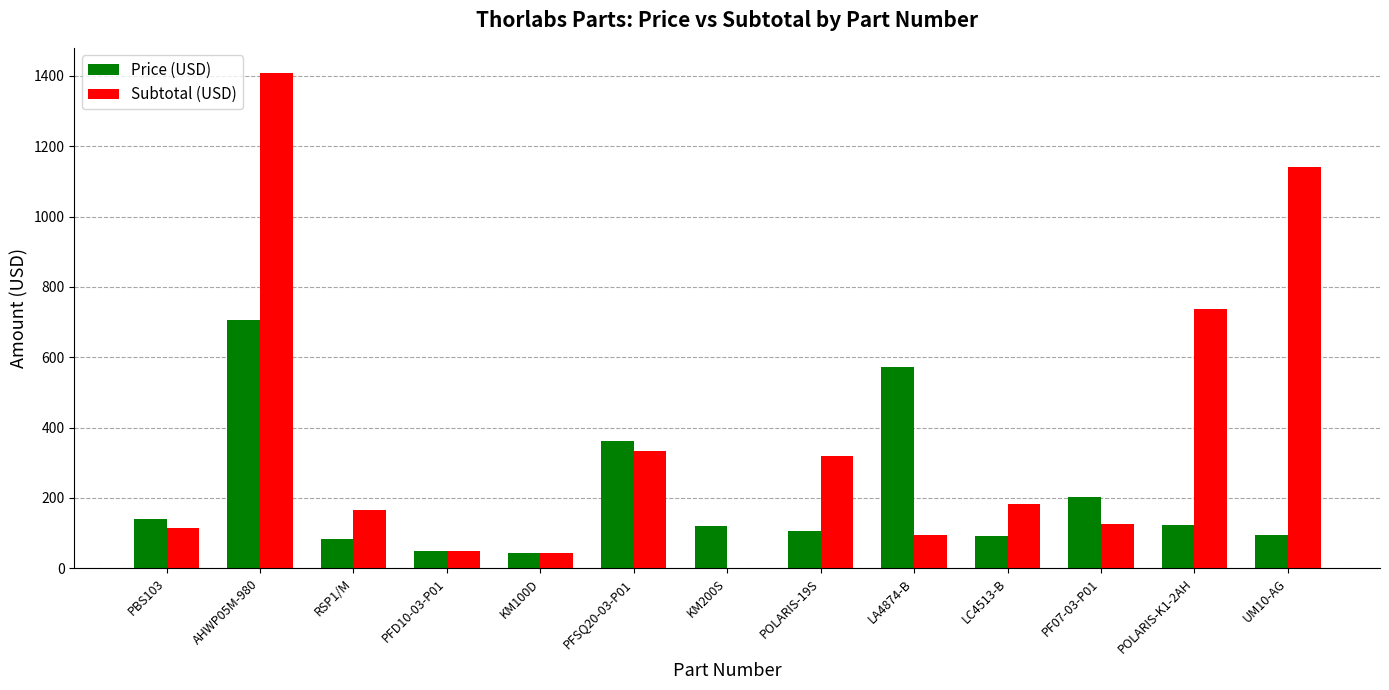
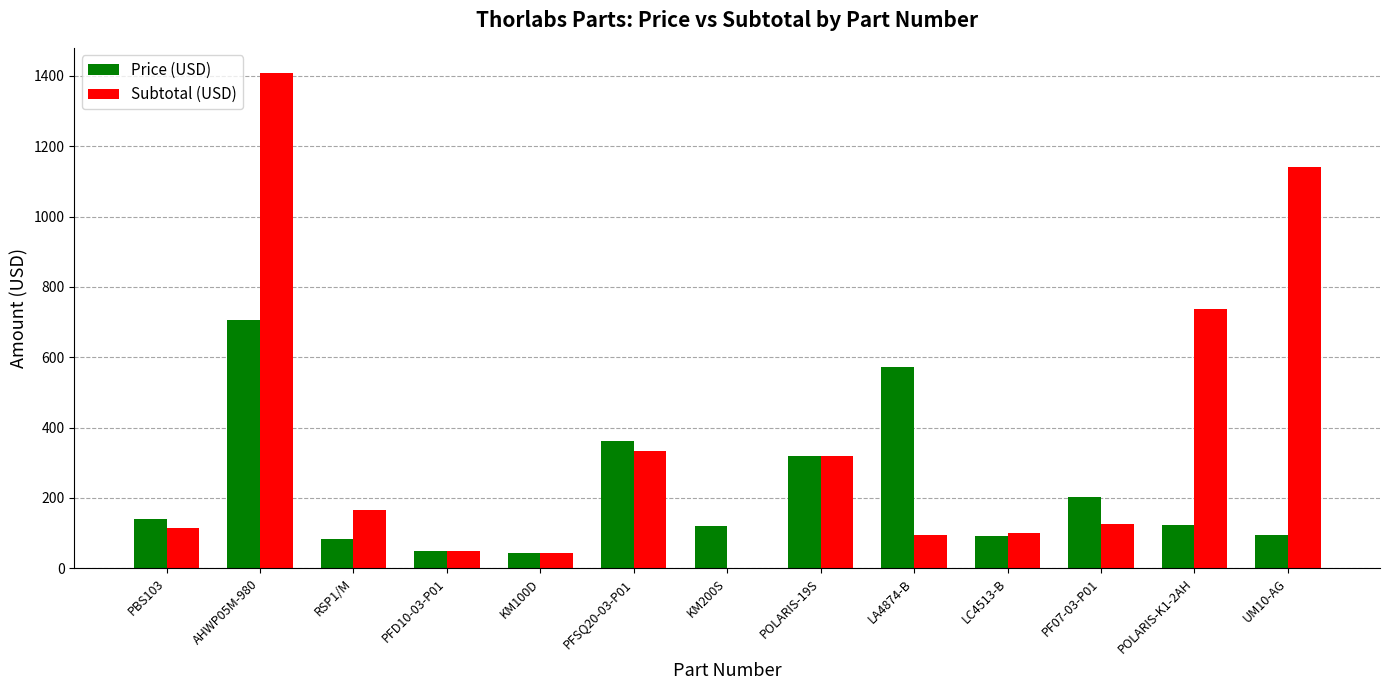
Price (USD), POLARIS-19S: 110 -> 320
Subtotal (USD), LC4513-B: 180 -> 100
